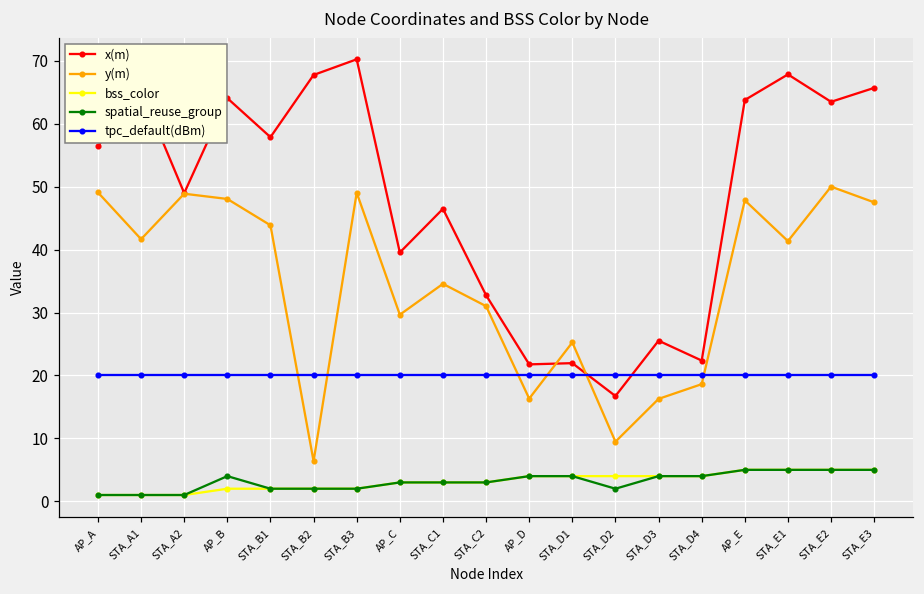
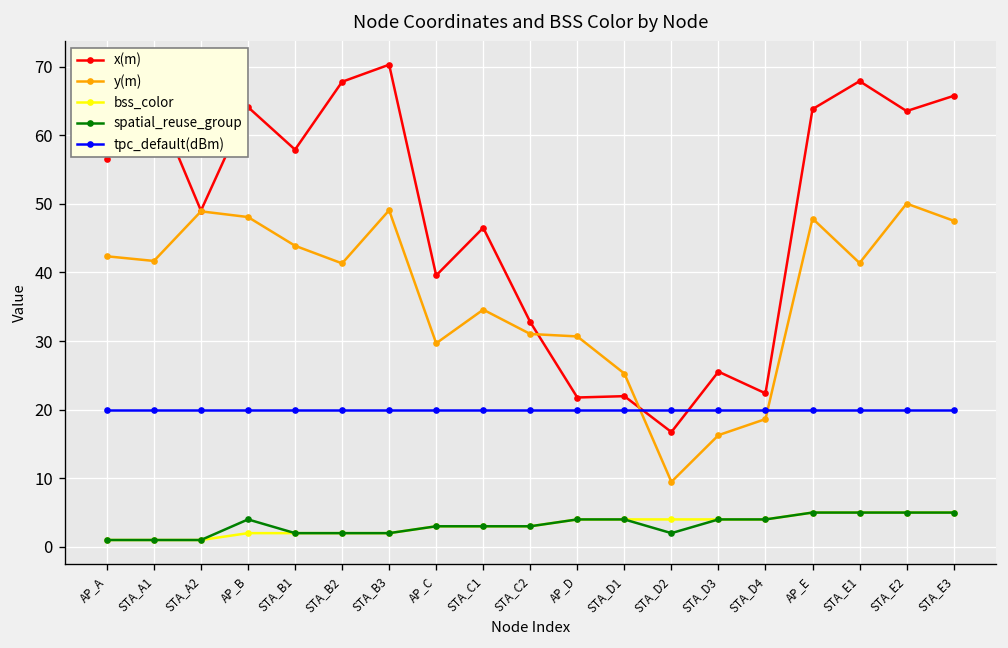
y(m), AP_A: 49 -> 42
y(m), STA_B2: 6 -> 41
y(m), AP_D: 16 -> 31
